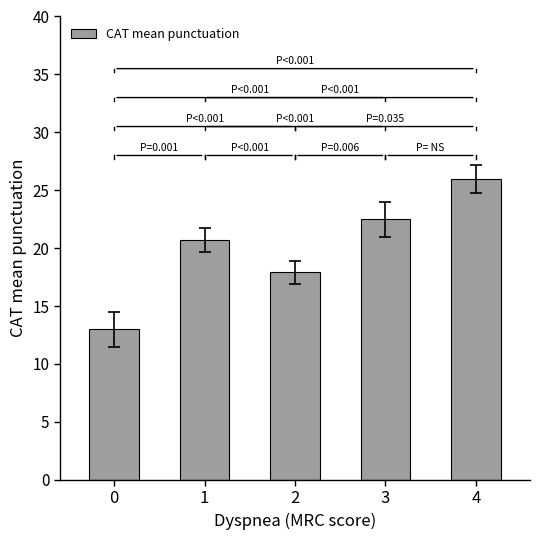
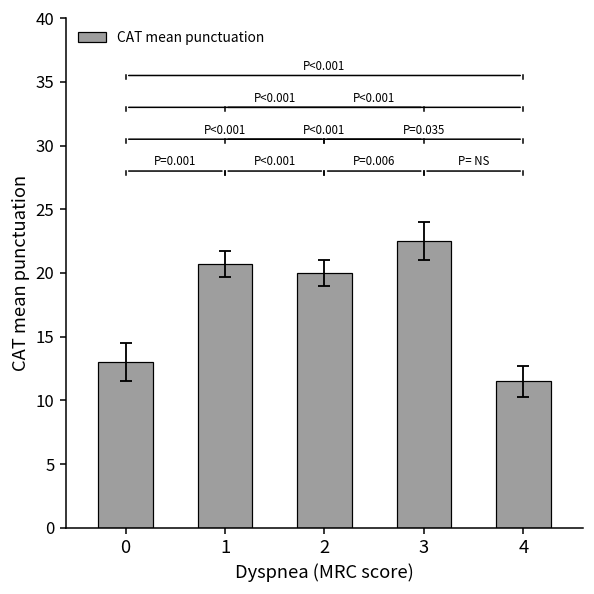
CAT mean punctuation, 2: 17.9 -> 20.0
CAT mean punctuation, 4: 26.0 -> 11.5
